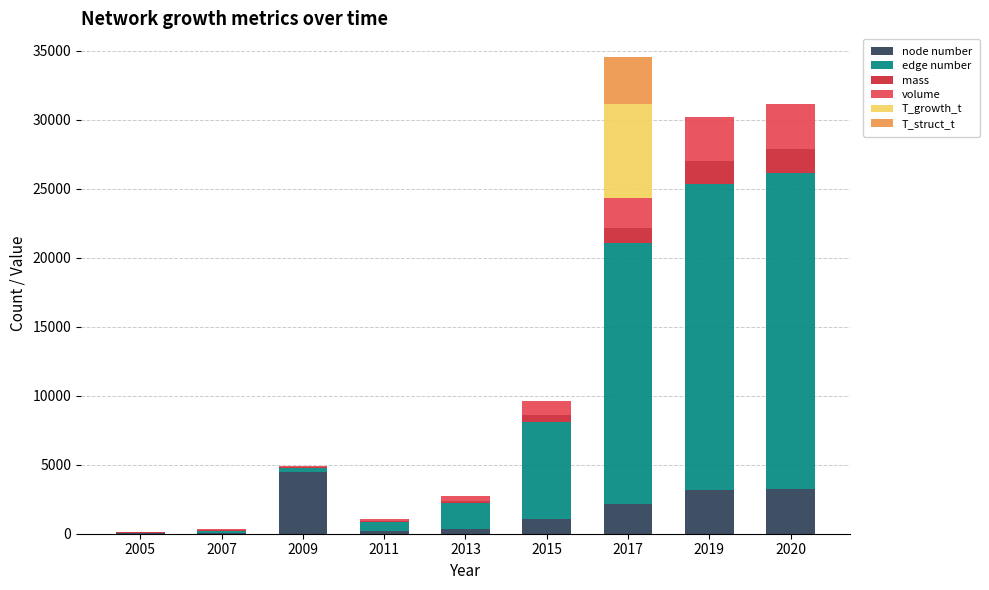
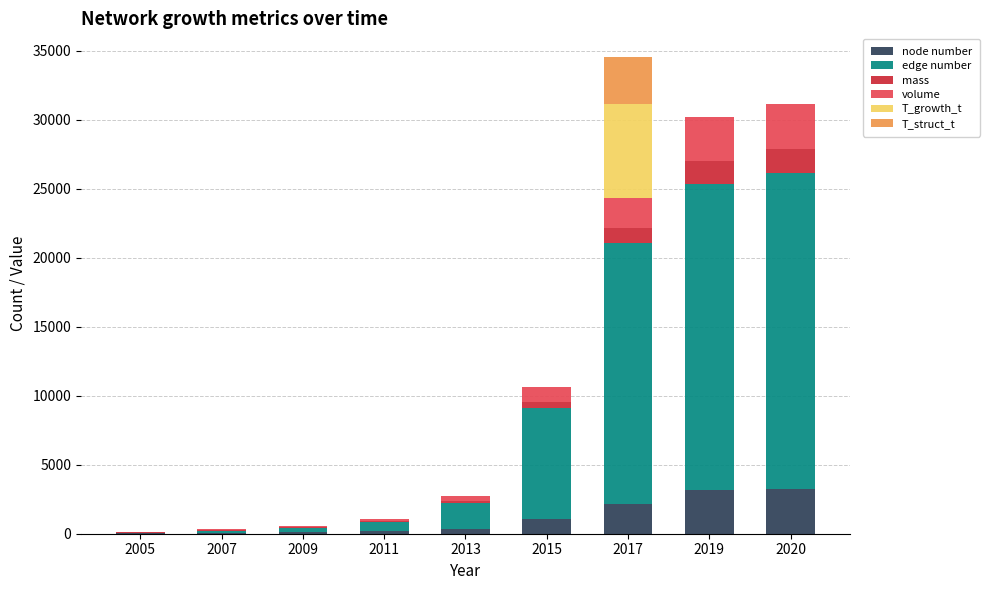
node number, 2009: 4400 -> 100
edge number, 2015: 7100 -> 8100
